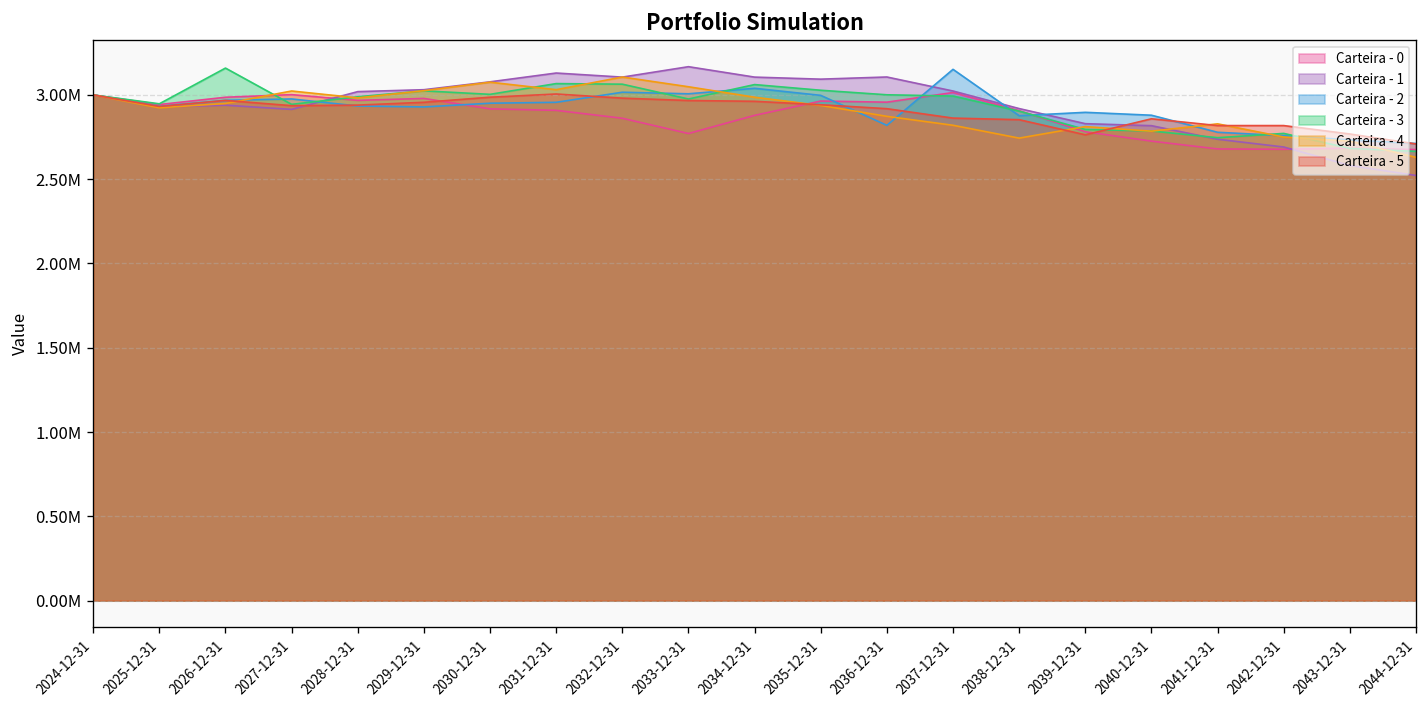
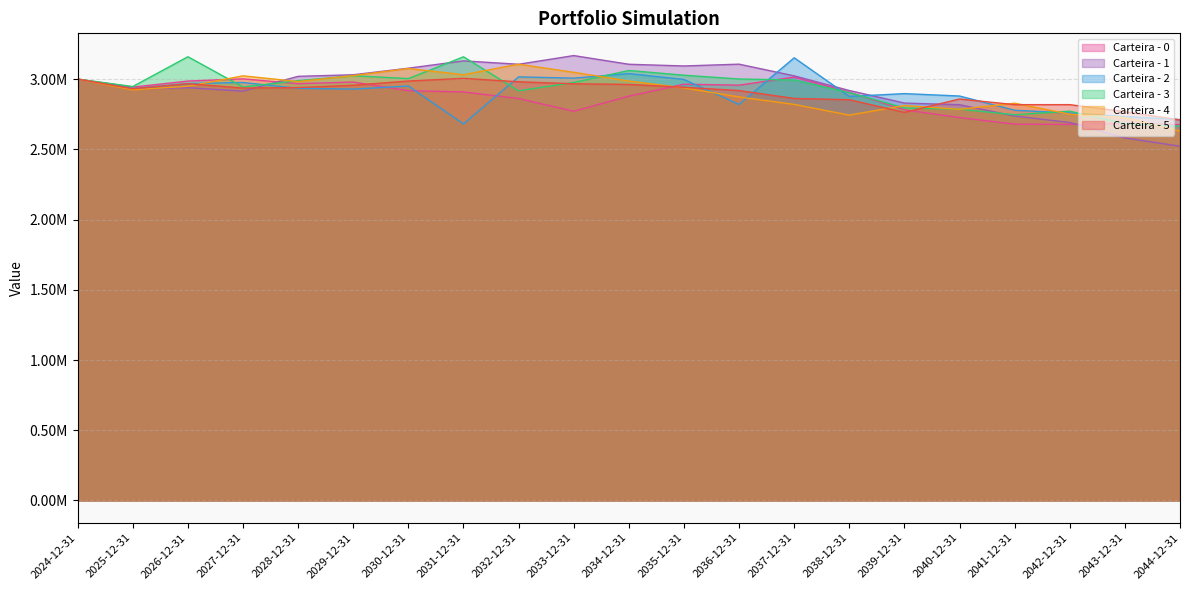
Carteira - 2, 2031-12-31: 2960000 -> 2680000
Carteira - 3, 2031-12-31: 3070000 -> 3160000
Carteira - 3, 2032-12-31: 3060000 -> 2920000
